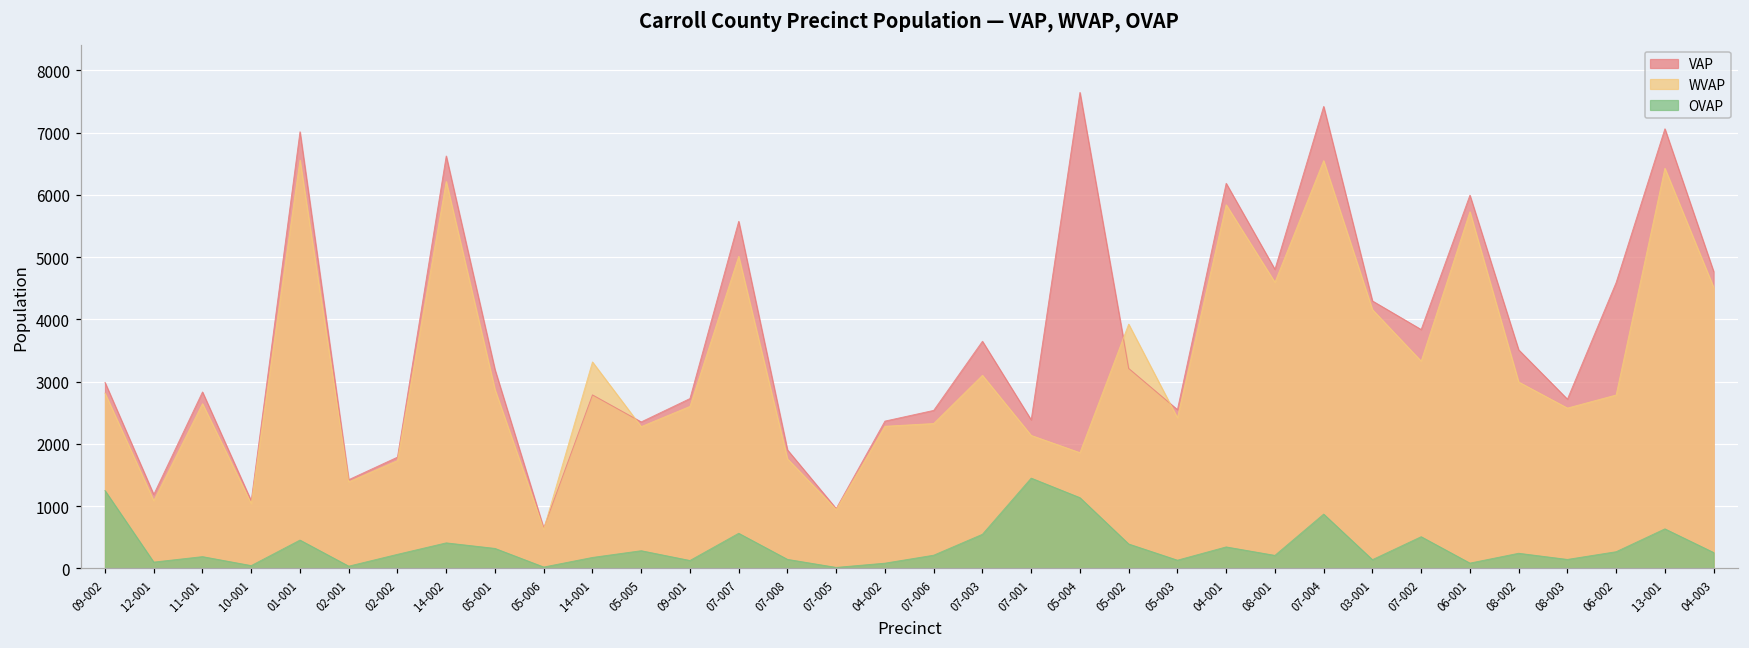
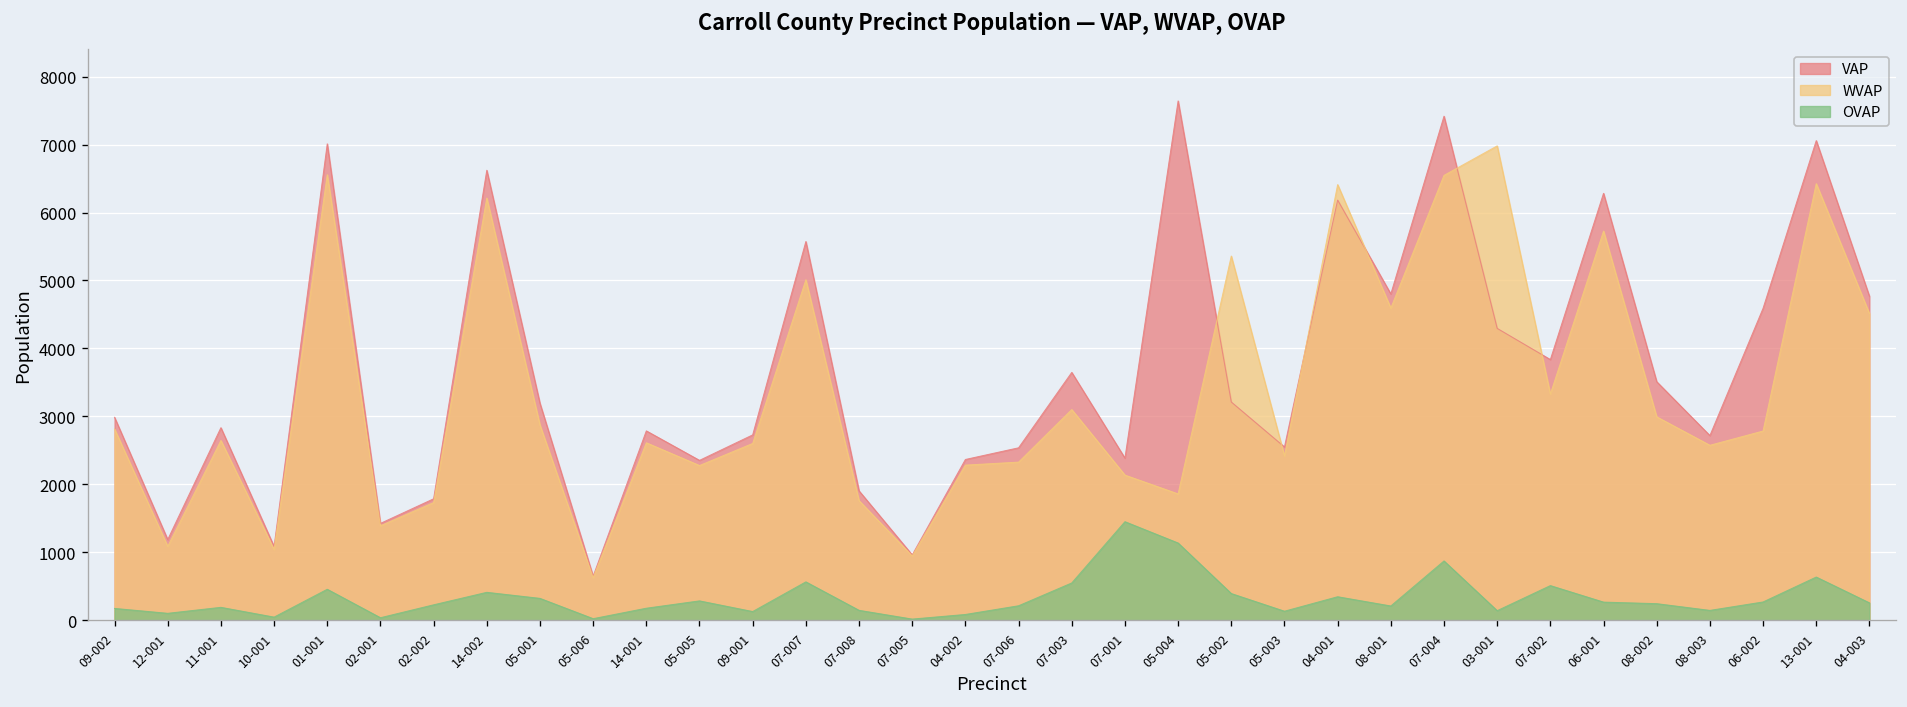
OVAP, 09-002: 1200 -> 200
WVAP, 14-001: 3300 -> 2600
WVAP, 05-002: 3900 -> 5400
WVAP, 04-001: 5800 -> 6400
WVAP, 03-001: 4200 -> 7000
VAP, 06-001: 6000 -> 6300
OVAP, 06-001: 100 -> 300
